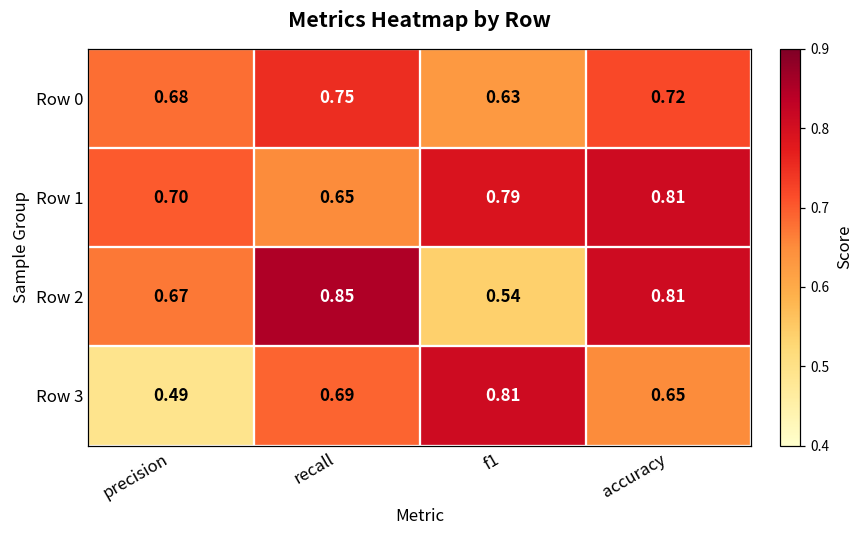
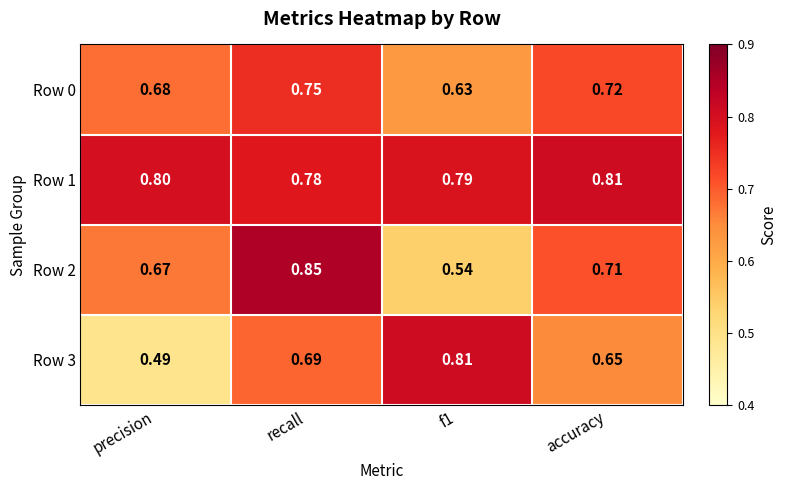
Row 1, precision: 0.70 -> 0.80
Row 1, recall: 0.65 -> 0.78
Row 2, accuracy: 0.81 -> 0.71
